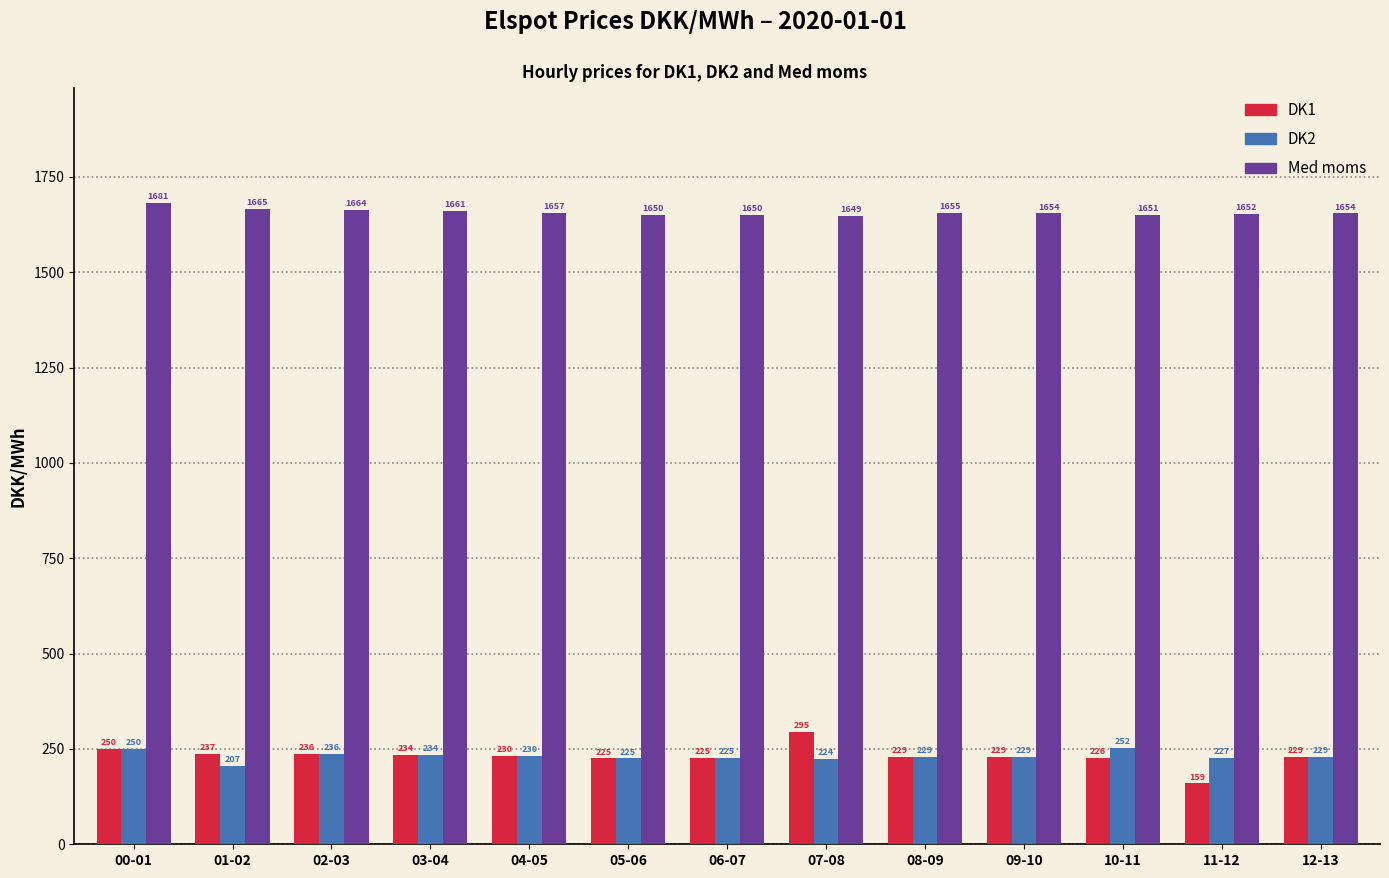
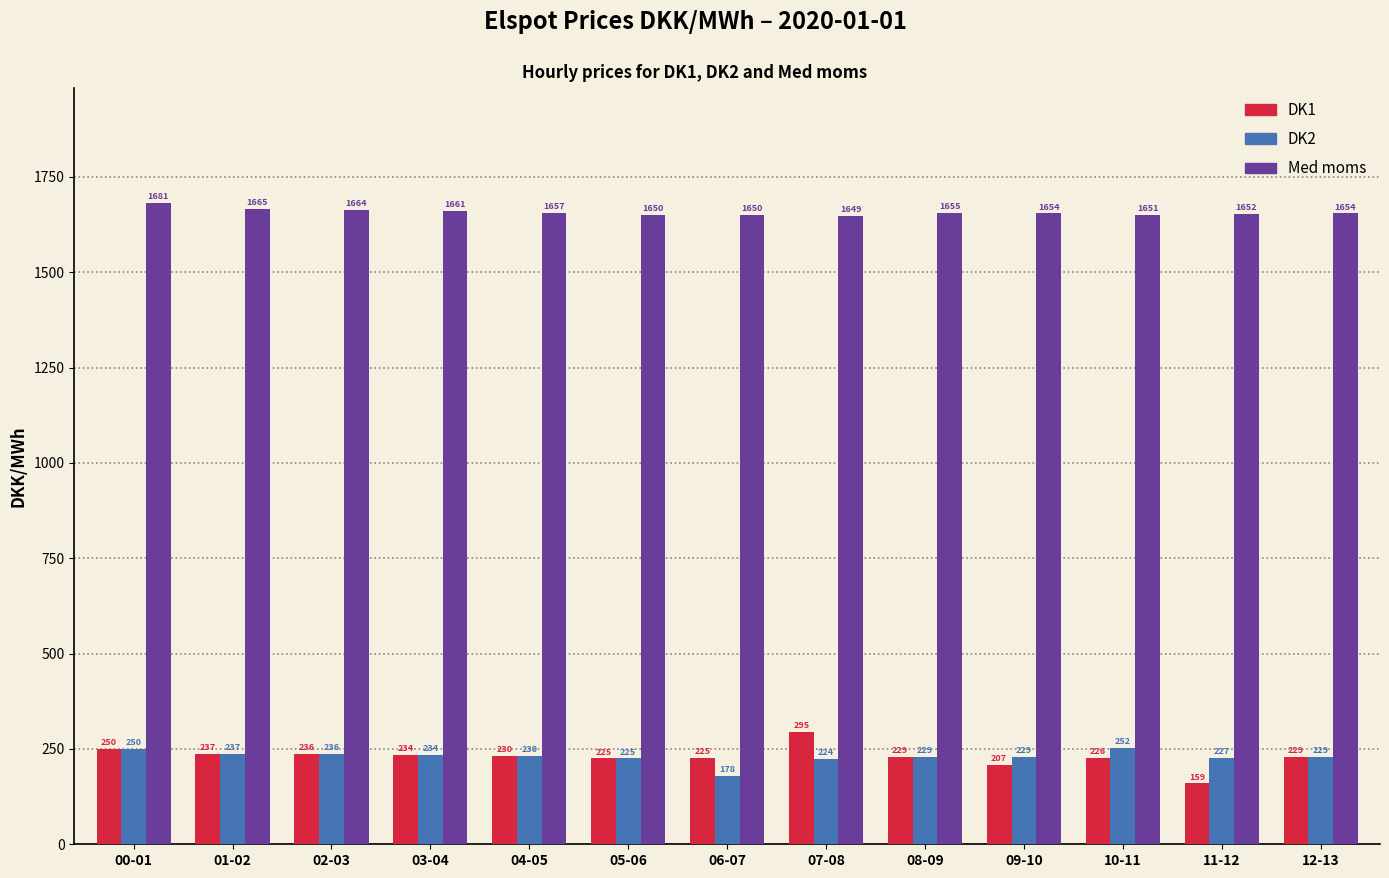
DK2, 01-02: 207 -> 237
DK2, 06-07: 225 -> 178
DK1, 09-10: 229 -> 207
